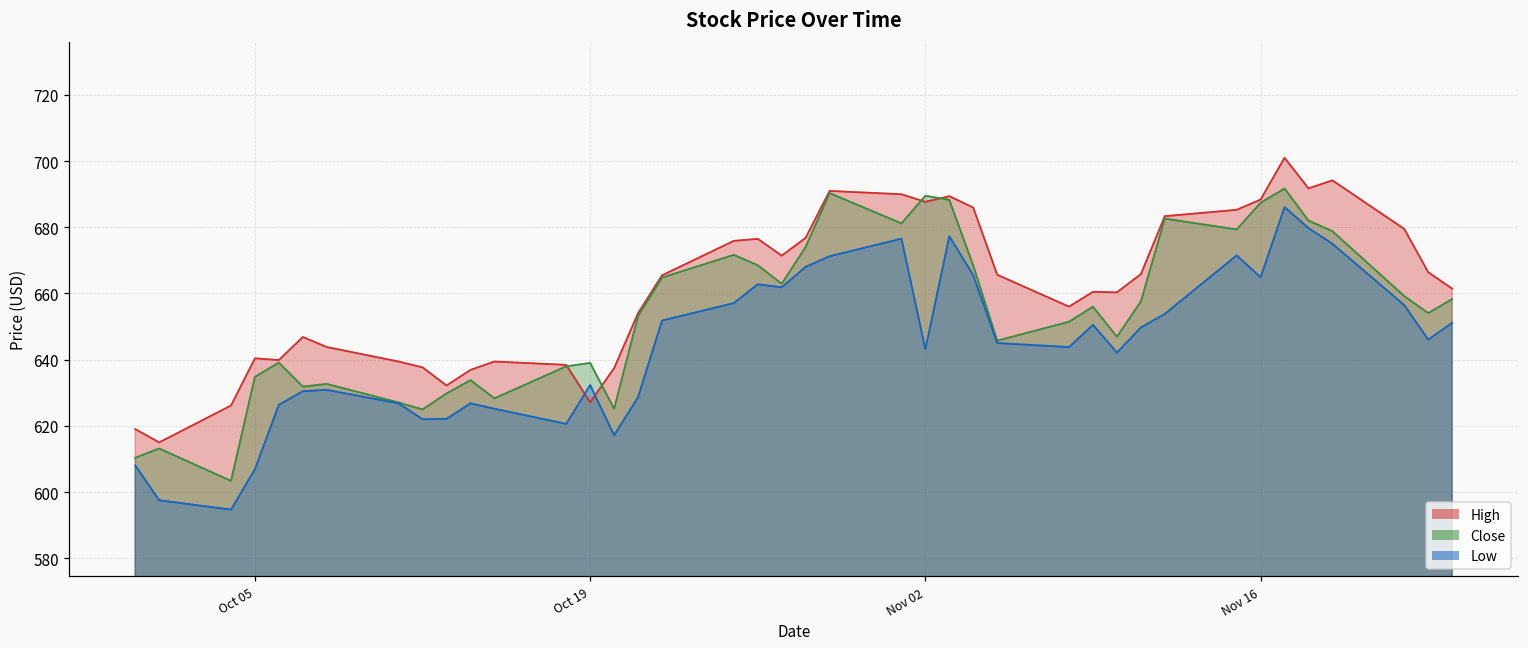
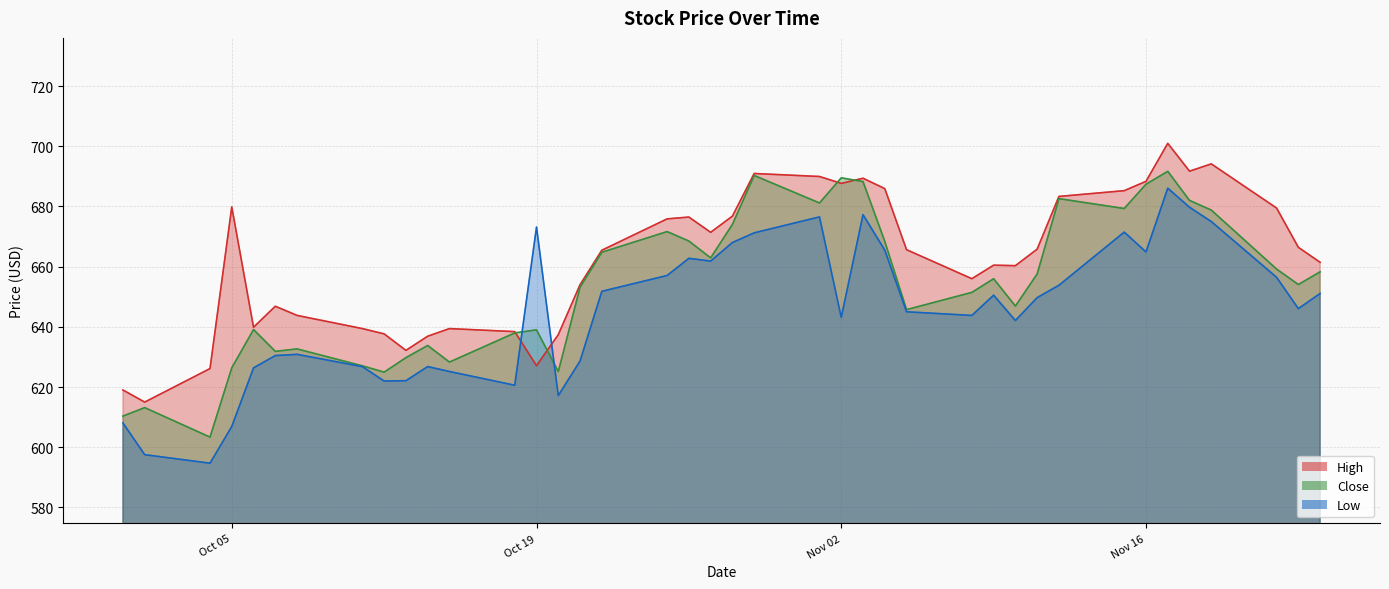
High, Oct 05: 640 -> 680
Close, Oct 05: 635 -> 626
Low, Oct 19: 632 -> 673
